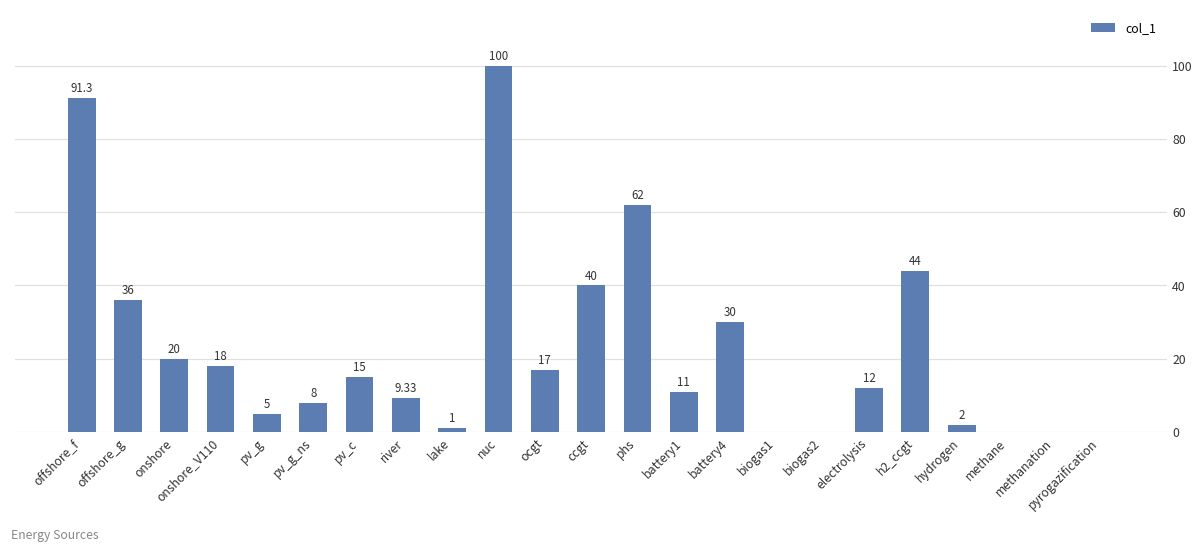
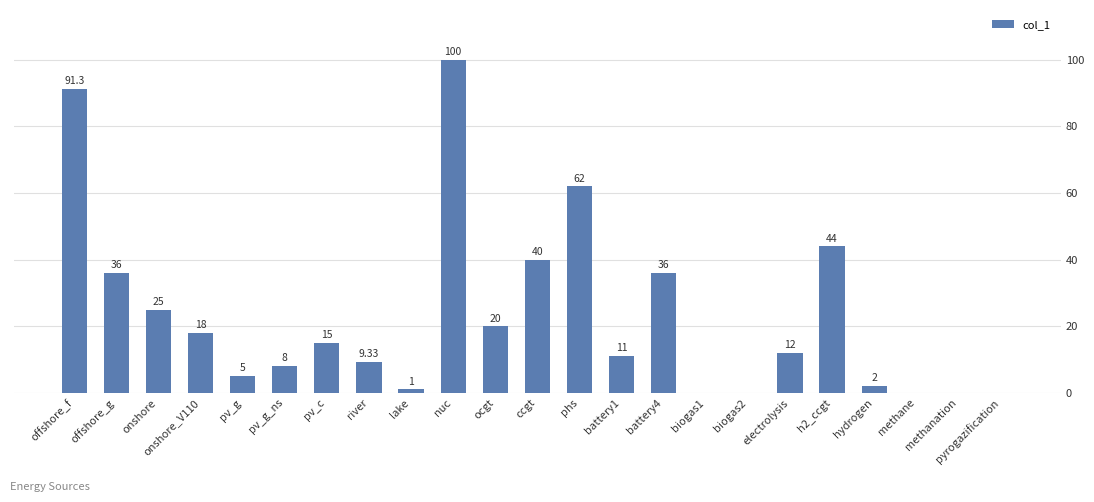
onshore: 20 -> 25
ocgt: 17 -> 20
battery4: 30 -> 36
